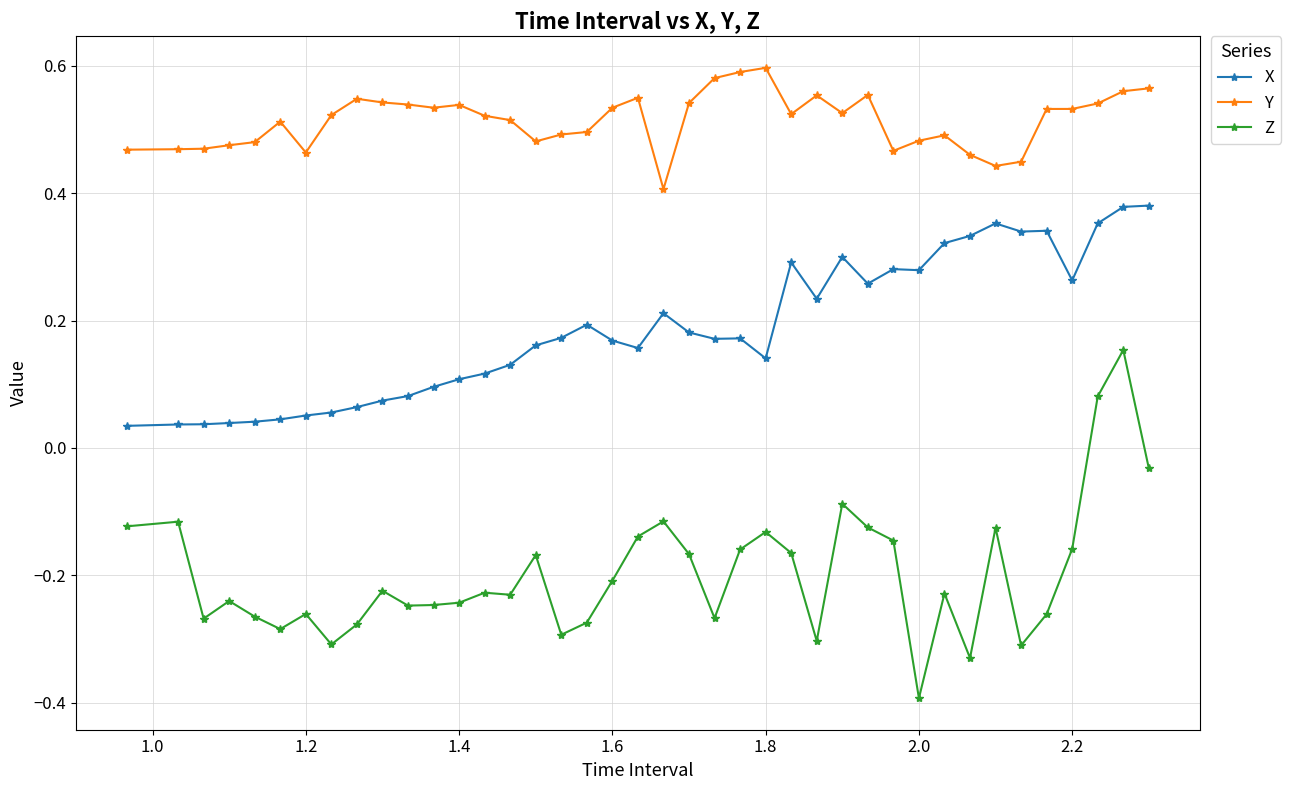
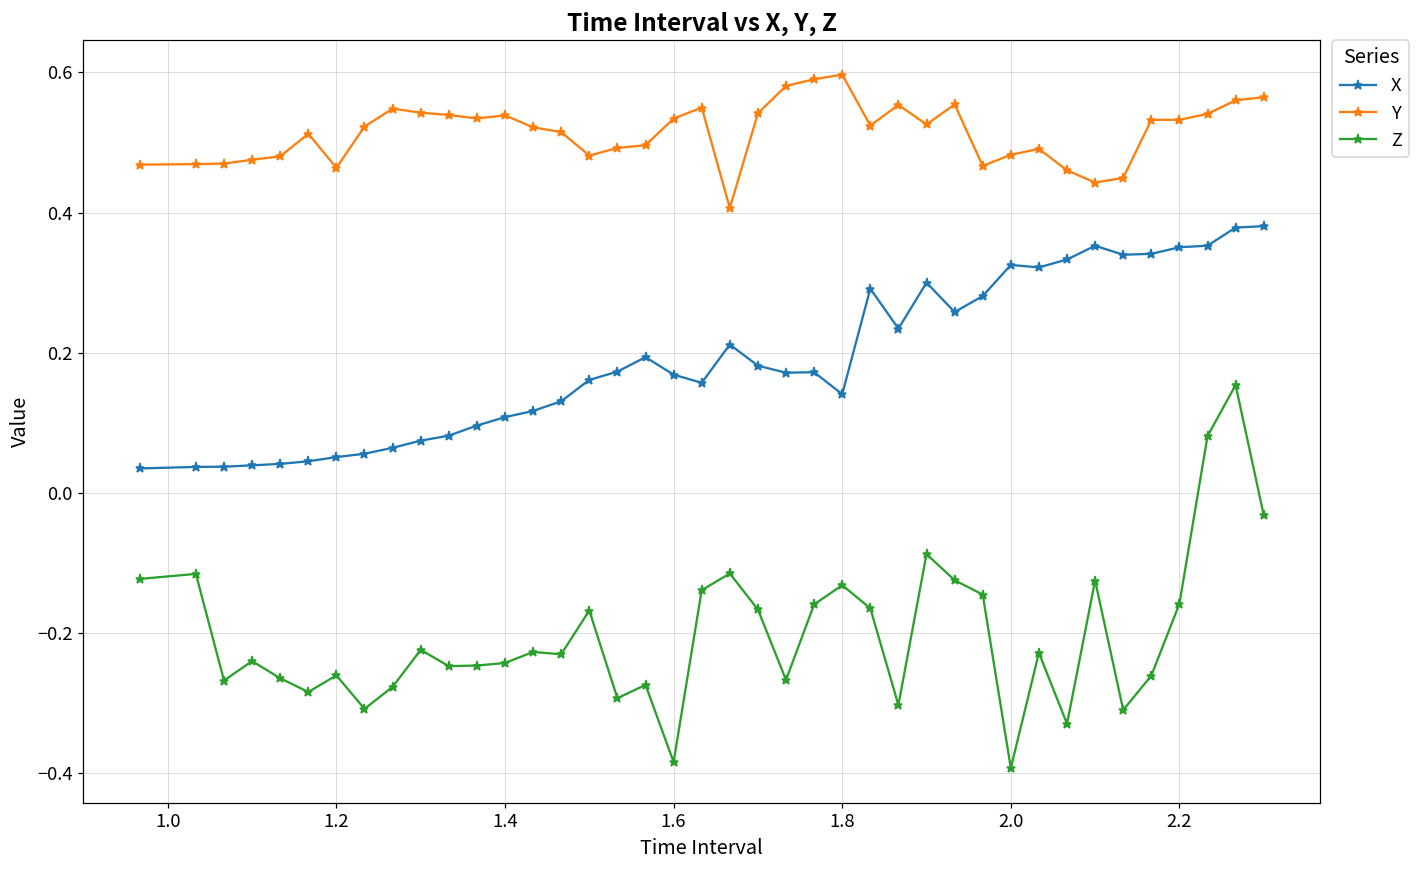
Z, 1.6: -0.21 -> -0.38
X, 2.0: 0.28 -> 0.33
X, 2.2: 0.26 -> 0.35
